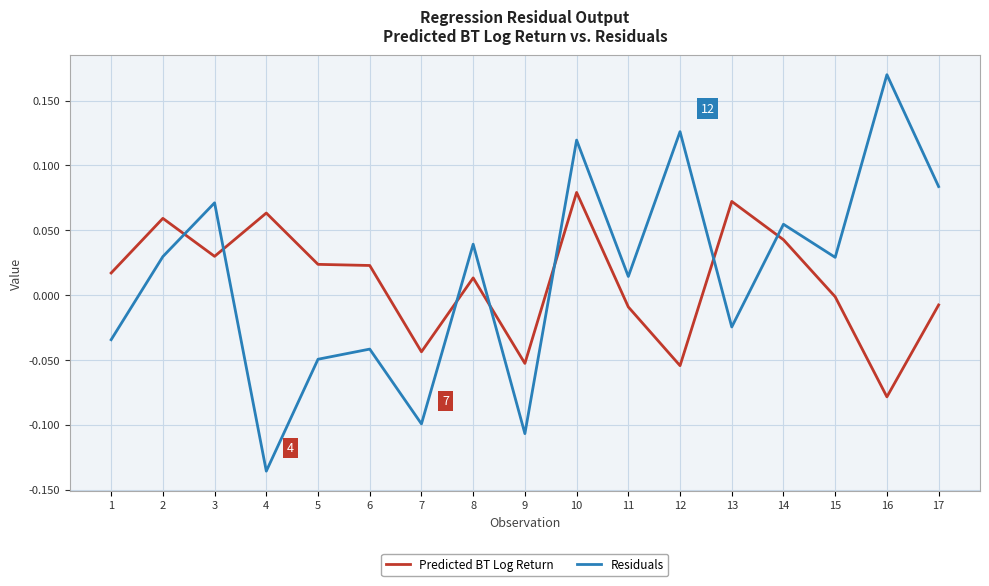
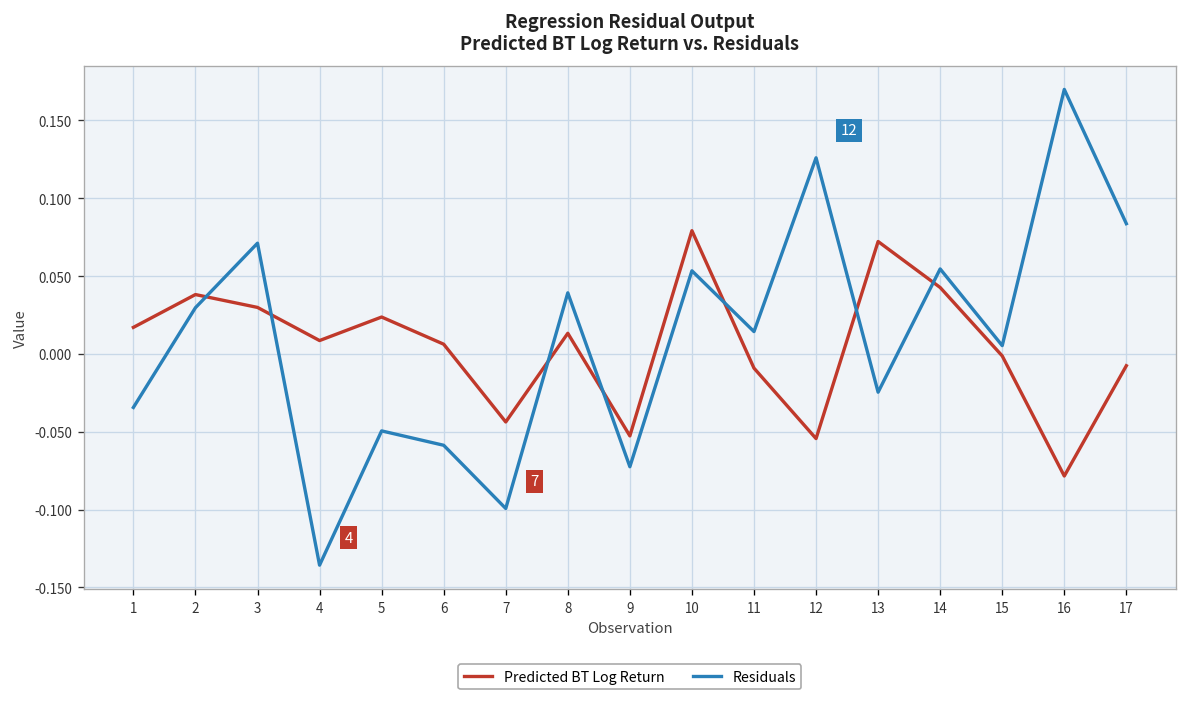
Predicted BT Log Return, 2: 0.059 -> 0.038
Predicted BT Log Return, 4: 0.063 -> 0.009
Predicted BT Log Return, 6: 0.023 -> 0.006
Residuals, 6: -0.042 -> -0.059
Residuals, 9: -0.107 -> -0.073
Residuals, 10: 0.120 -> 0.053
Residuals, 15: 0.029 -> 0.005
